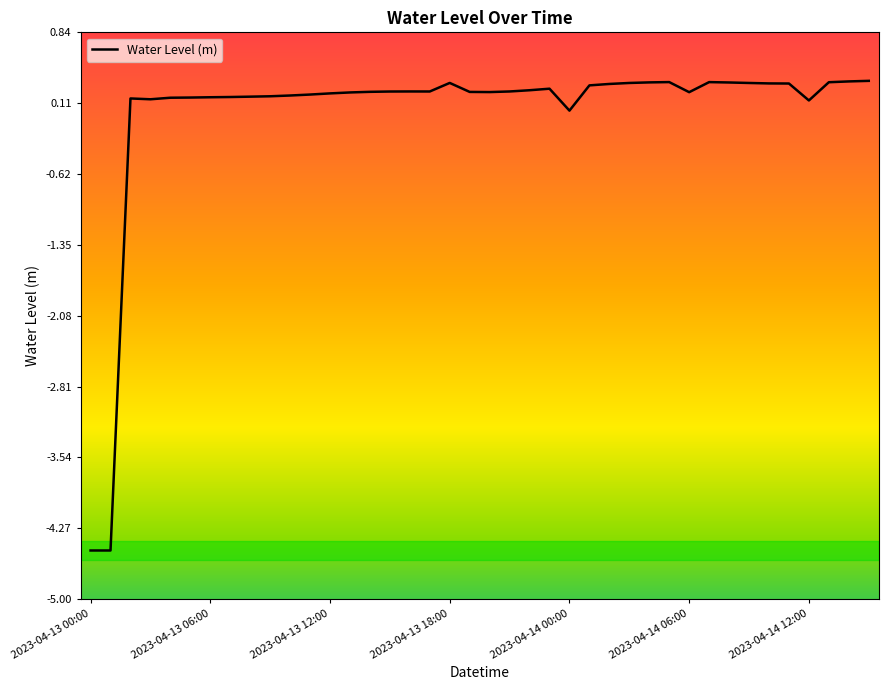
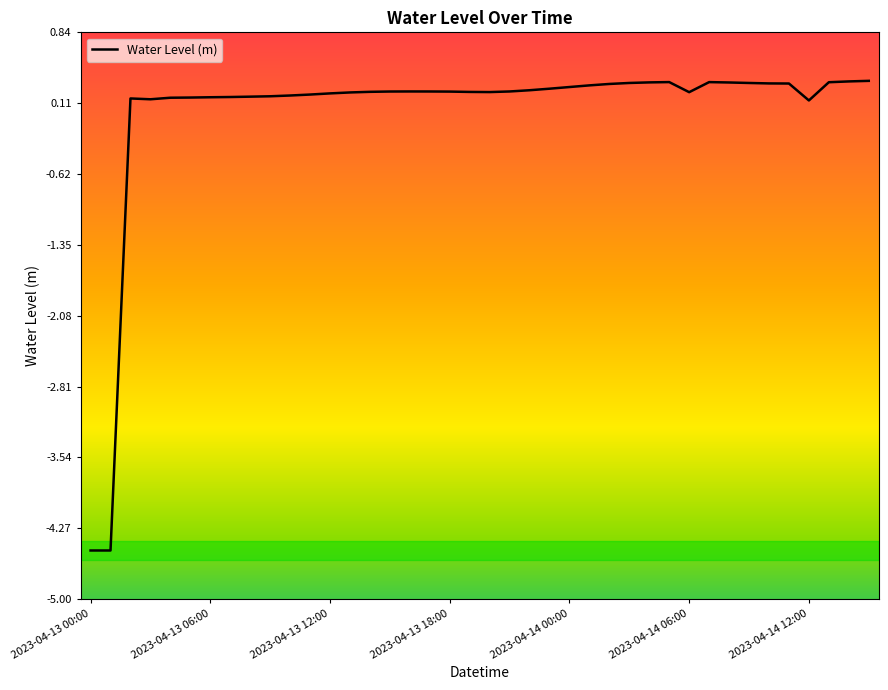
2023-04-13 18:00: 0.3 -> 0.2
2023-04-14 00:00: 0.0 -> 0.3
